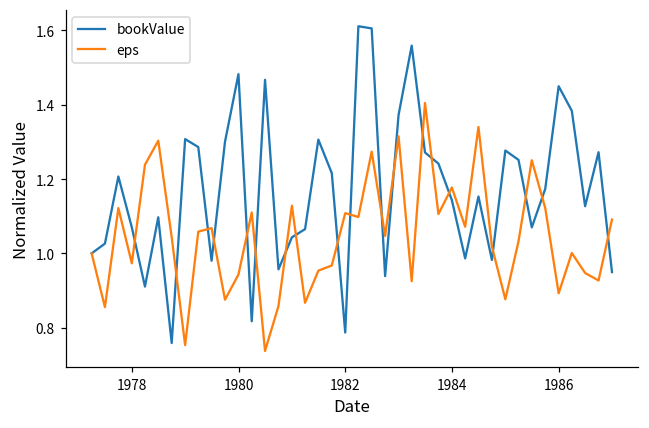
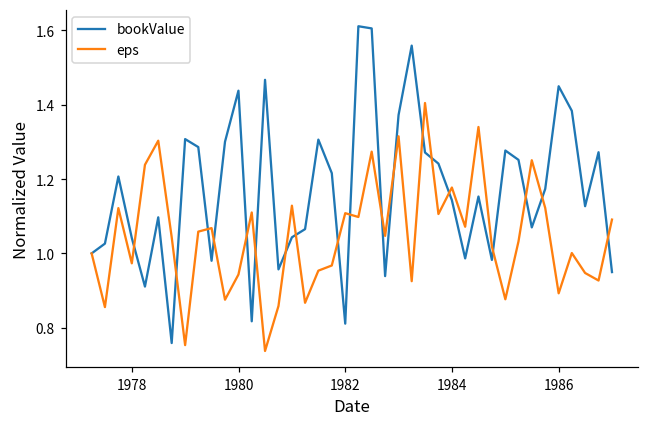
bookValue, 1978: 1.07 -> 1.04
bookValue, 1980: 1.48 -> 1.44
bookValue, 1982: 0.79 -> 0.81
